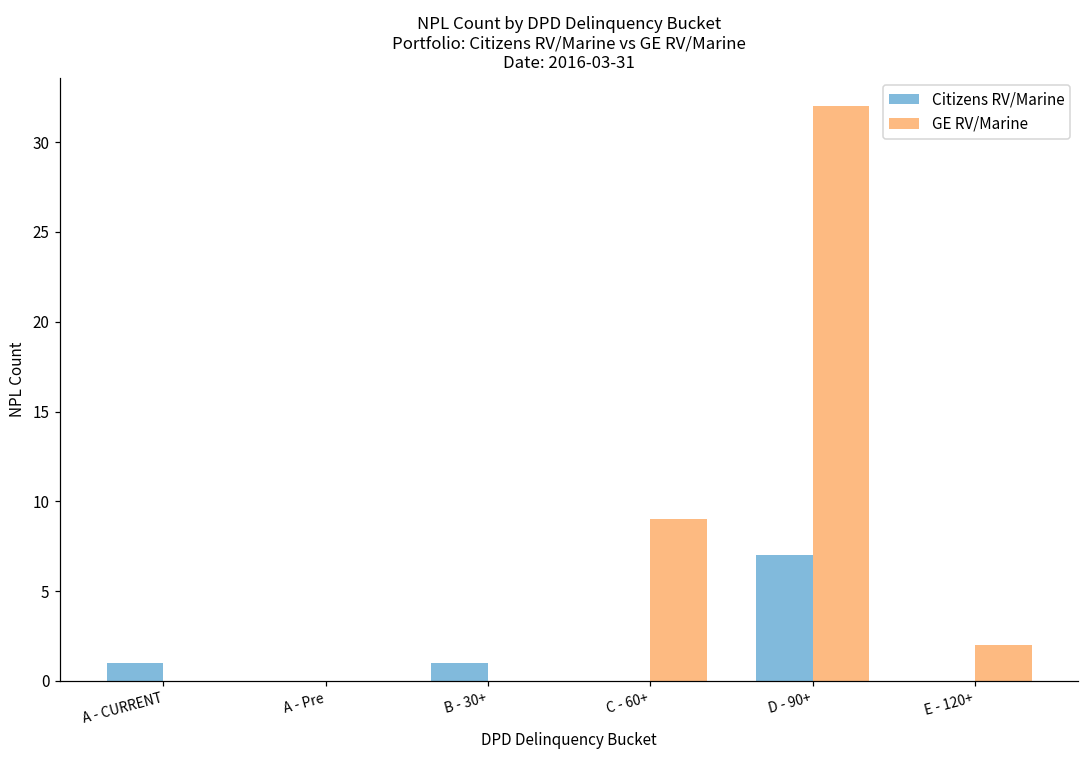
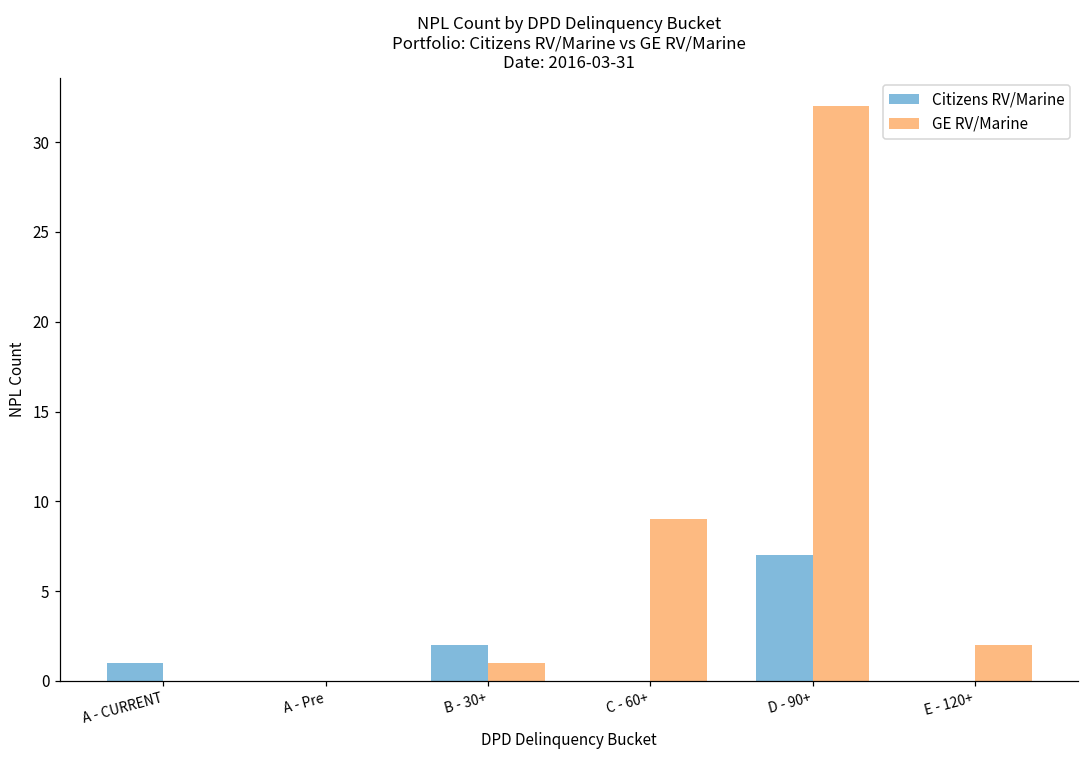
Citizens RV/Marine, B - 30+: 1 -> 2
GE RV/Marine, B - 30+: 0 -> 1
